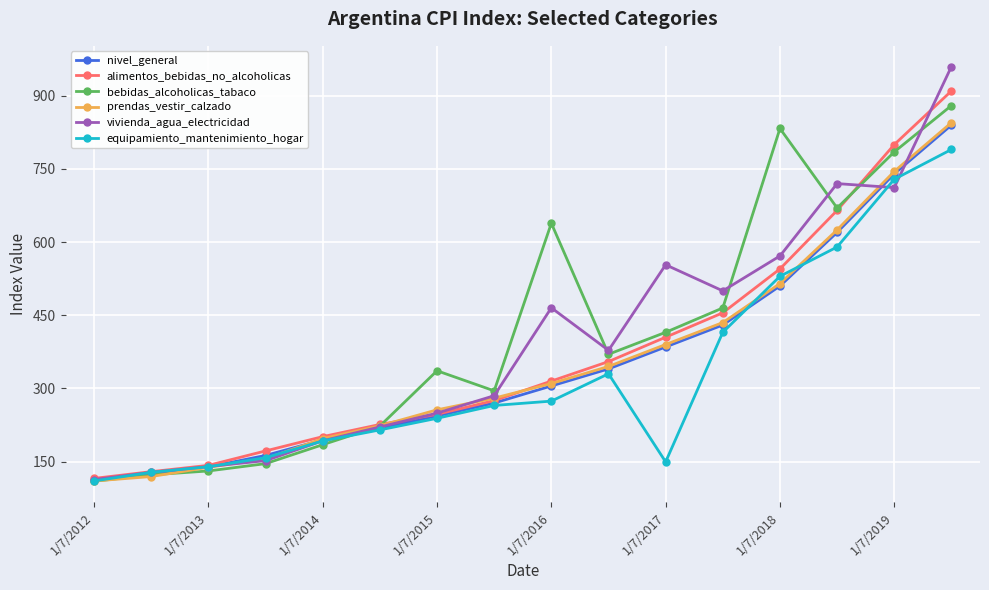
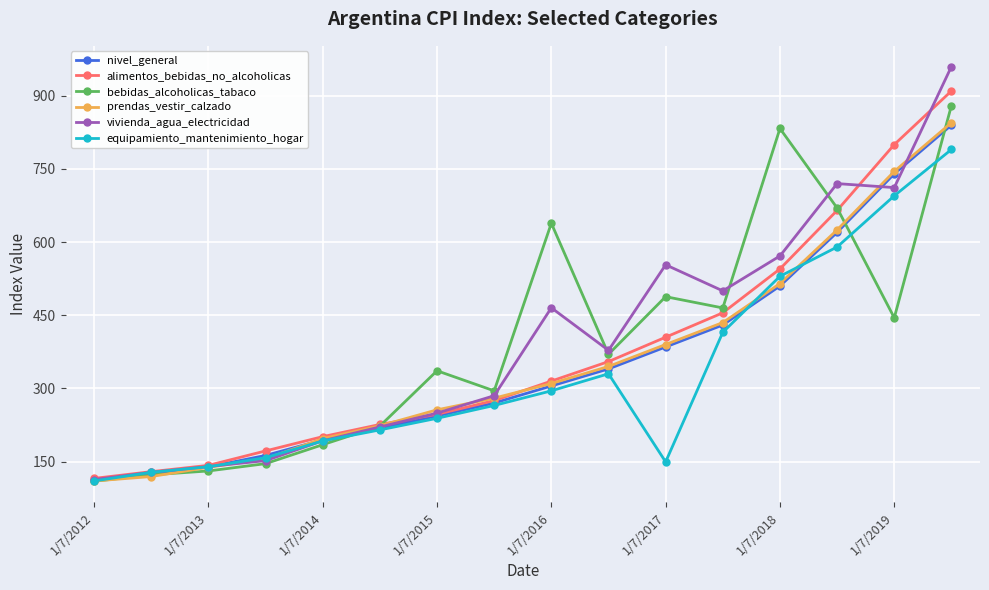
equipamiento_mantenimiento_hogar, 1/7/2016: 270 -> 300
bebidas_alcoholicas_tabaco, 1/7/2017: 420 -> 490
bebidas_alcoholicas_tabaco, 1/7/2019: 790 -> 440
equipamiento_mantenimiento_hogar, 1/7/2019: 730 -> 700
